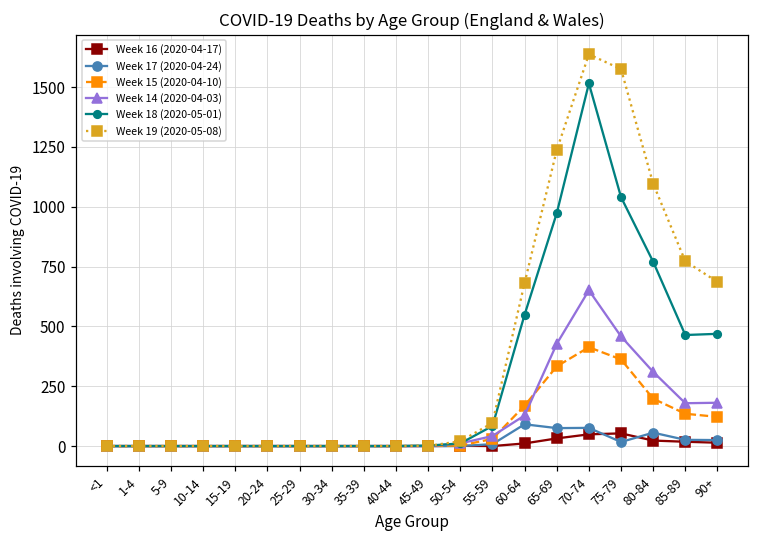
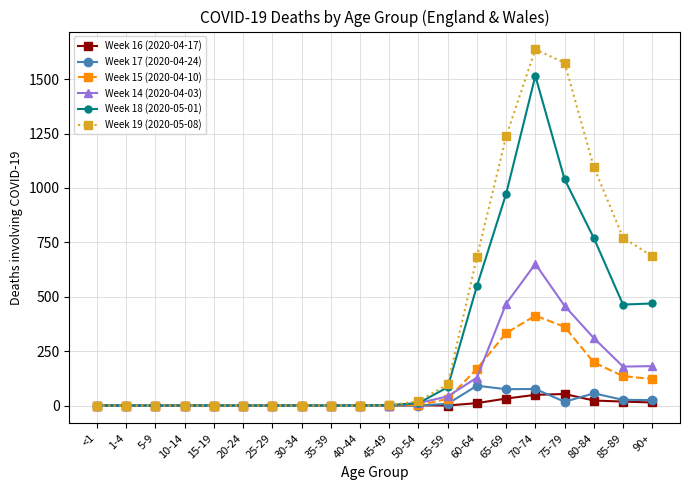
Week 14 (2020-04-03), 65-69: 430 -> 470
